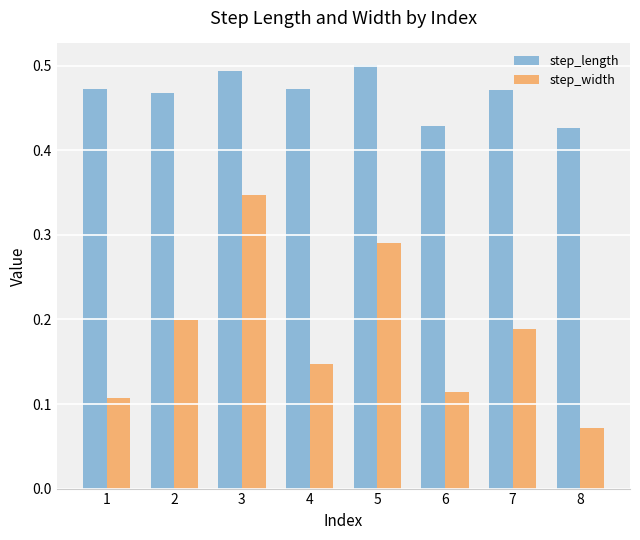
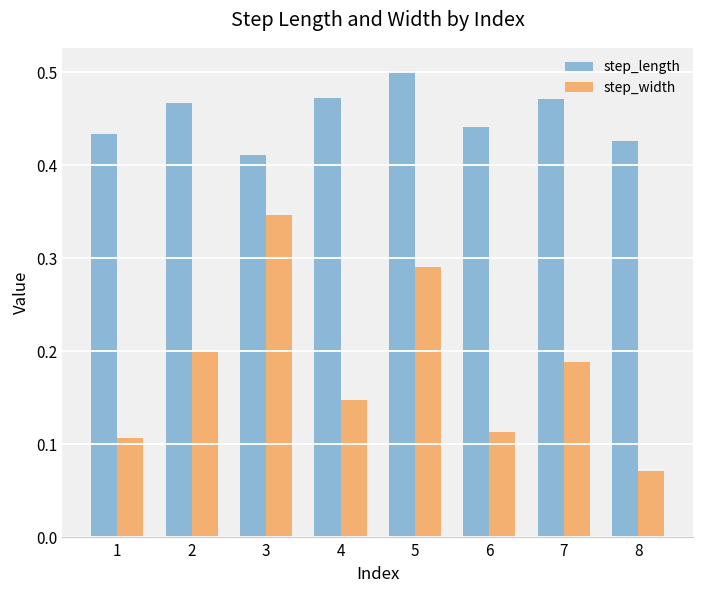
step_length, 1: 0.47 -> 0.43
step_length, 3: 0.49 -> 0.41
step_length, 6: 0.43 -> 0.44
